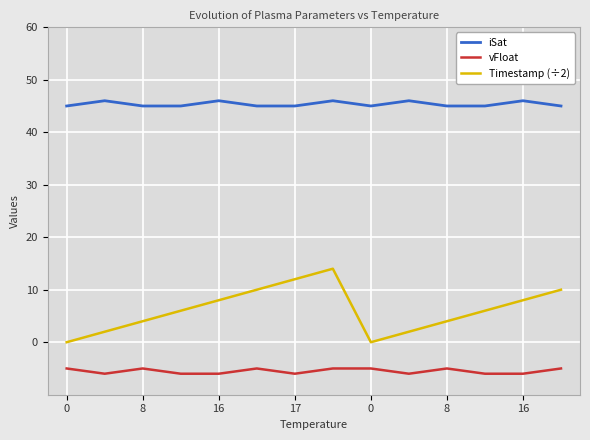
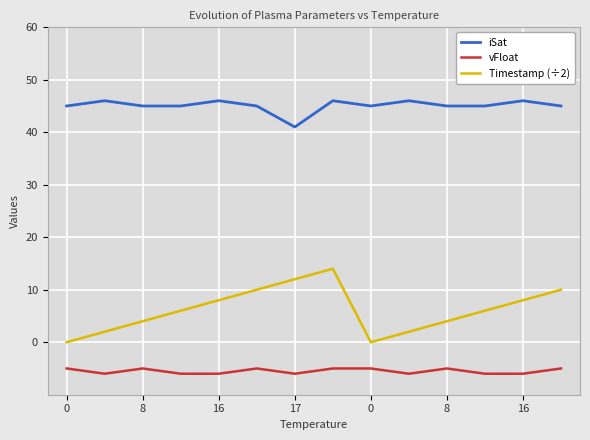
iSat, 17: 45 -> 41
